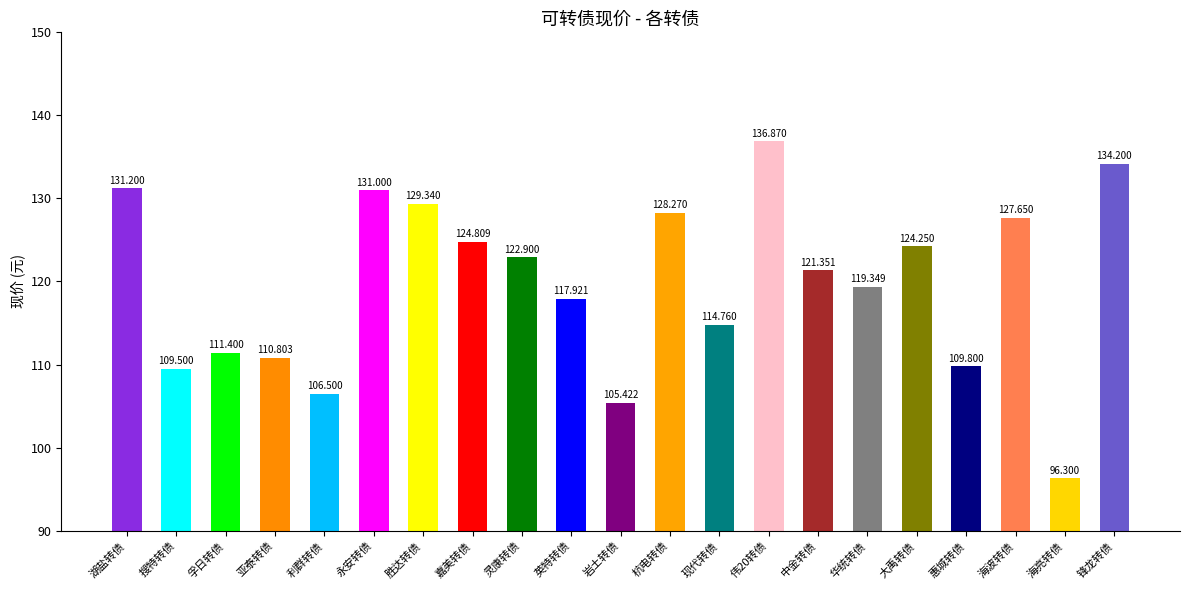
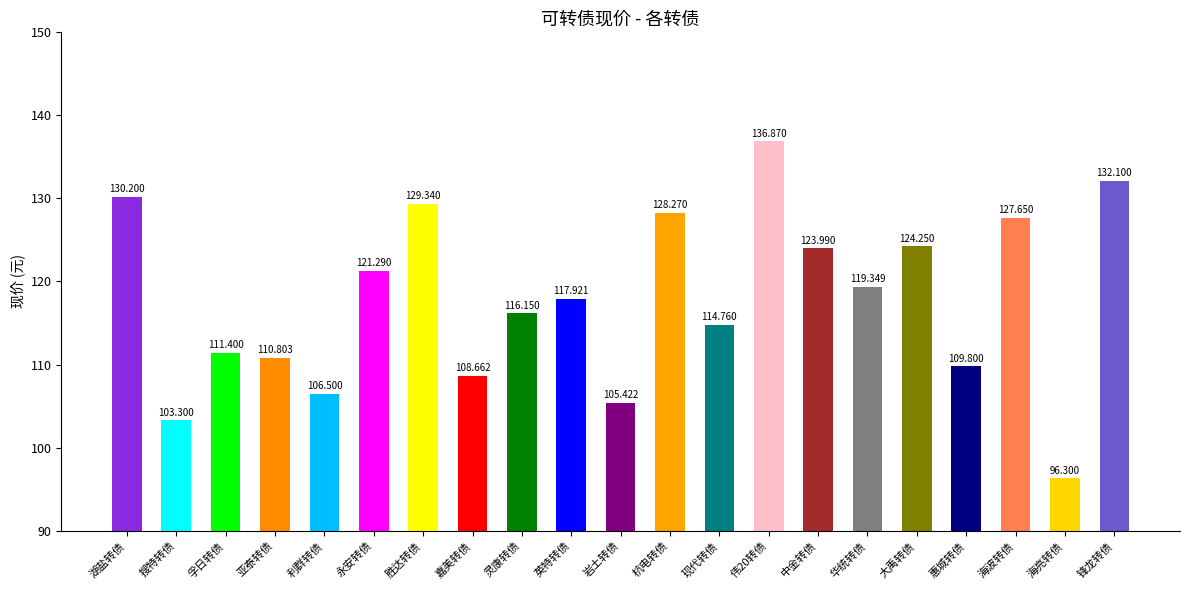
湖盐转债: 131.200 -> 130.200
搜特转债: 109.500 -> 103.300
永安转债: 131.000 -> 121.290
嘉美转债: 124.809 -> 108.662
灵康转债: 122.900 -> 116.150
中金转债: 121.351 -> 123.990
锋龙转债: 134.200 -> 132.100
